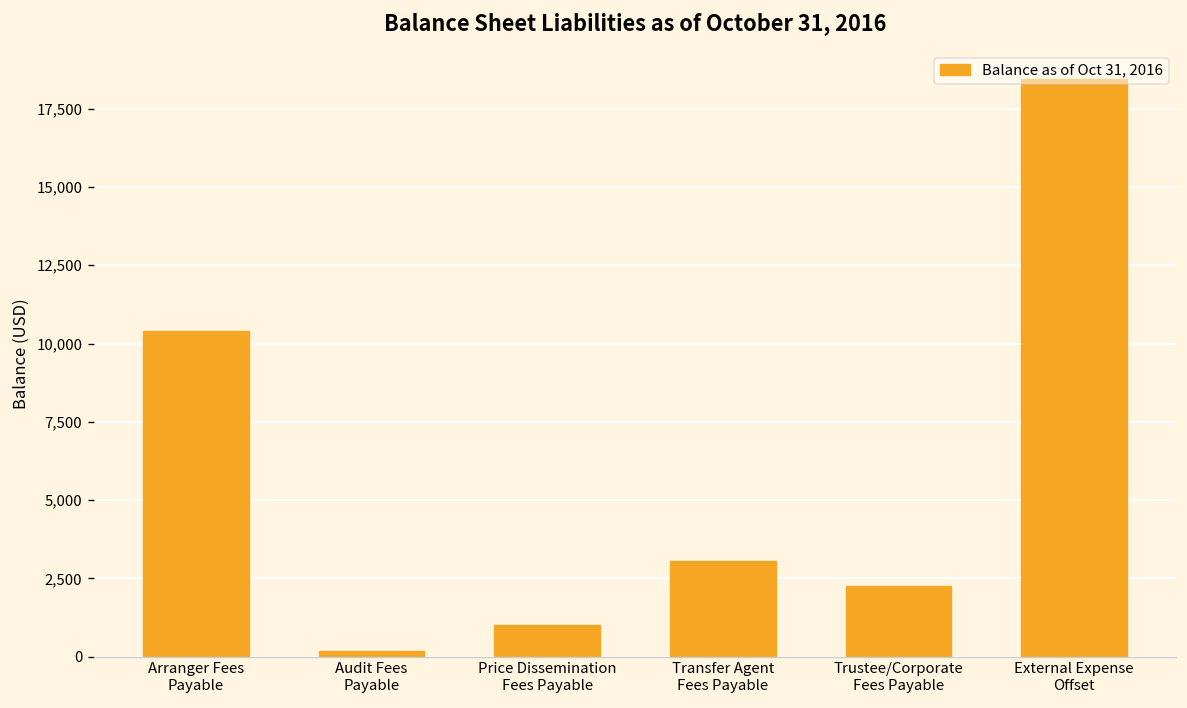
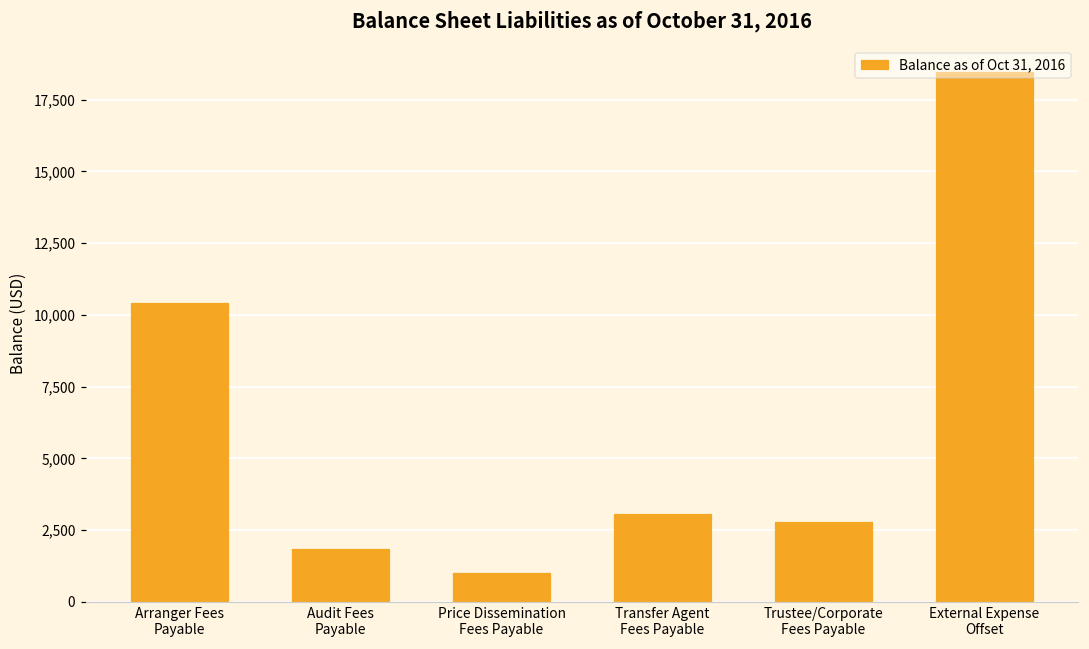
Audit Fees Payable: 200 -> 1,900
Trustee/Corporate Fees Payable: 2,200 -> 2,800
